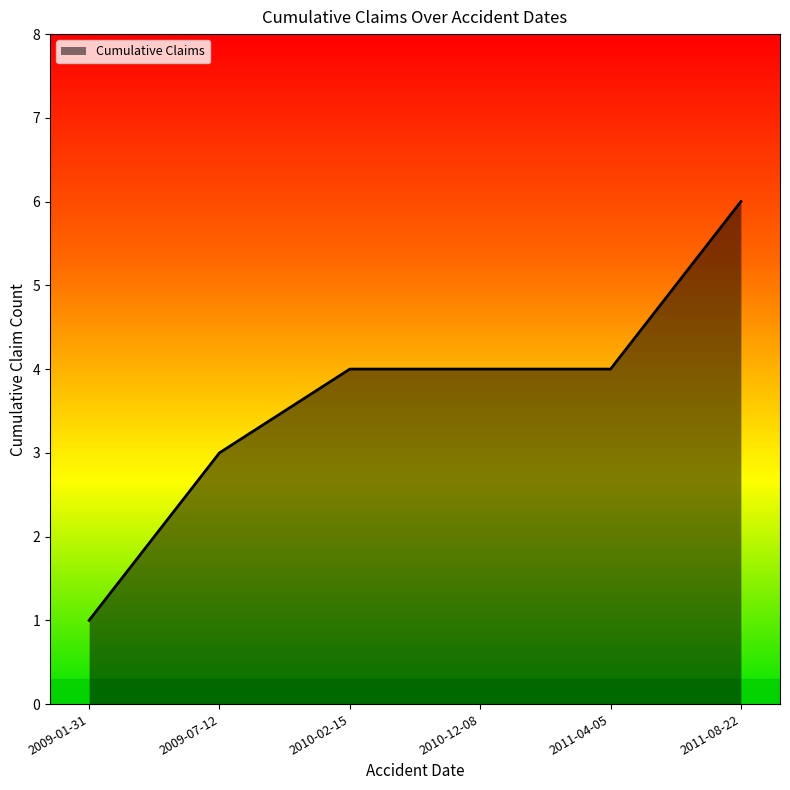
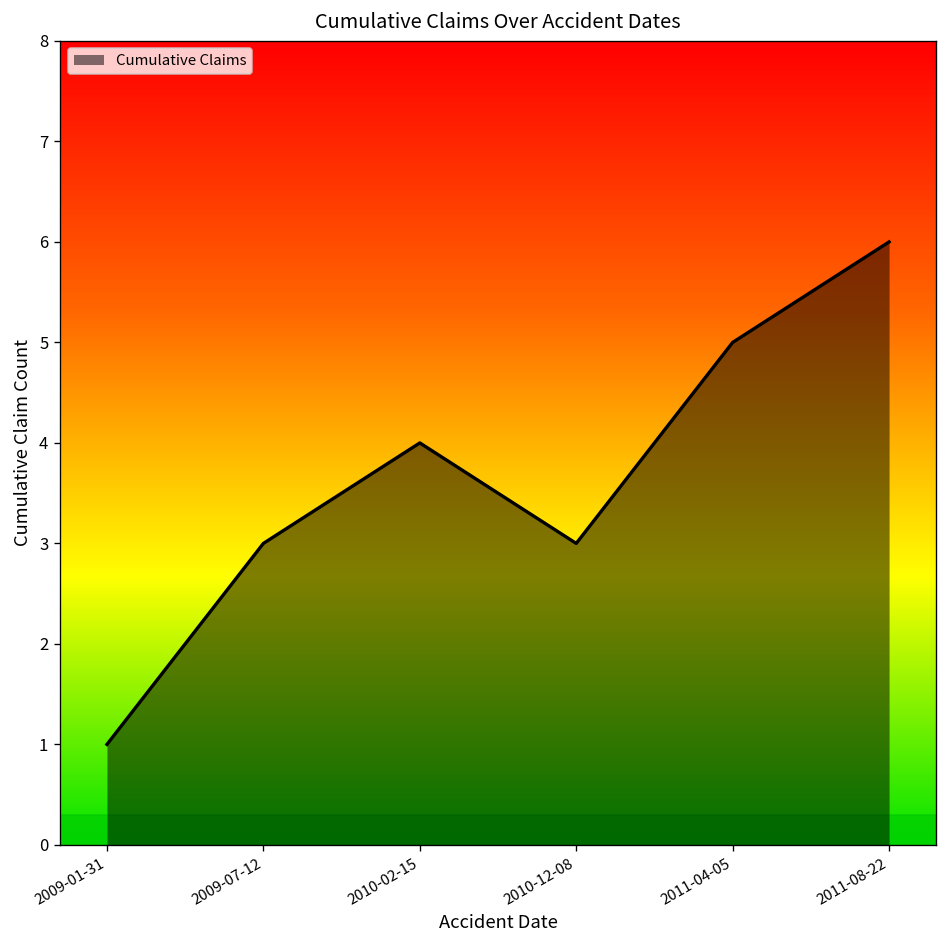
2010-12-08: 4 -> 3
2011-04-05: 4 -> 5
